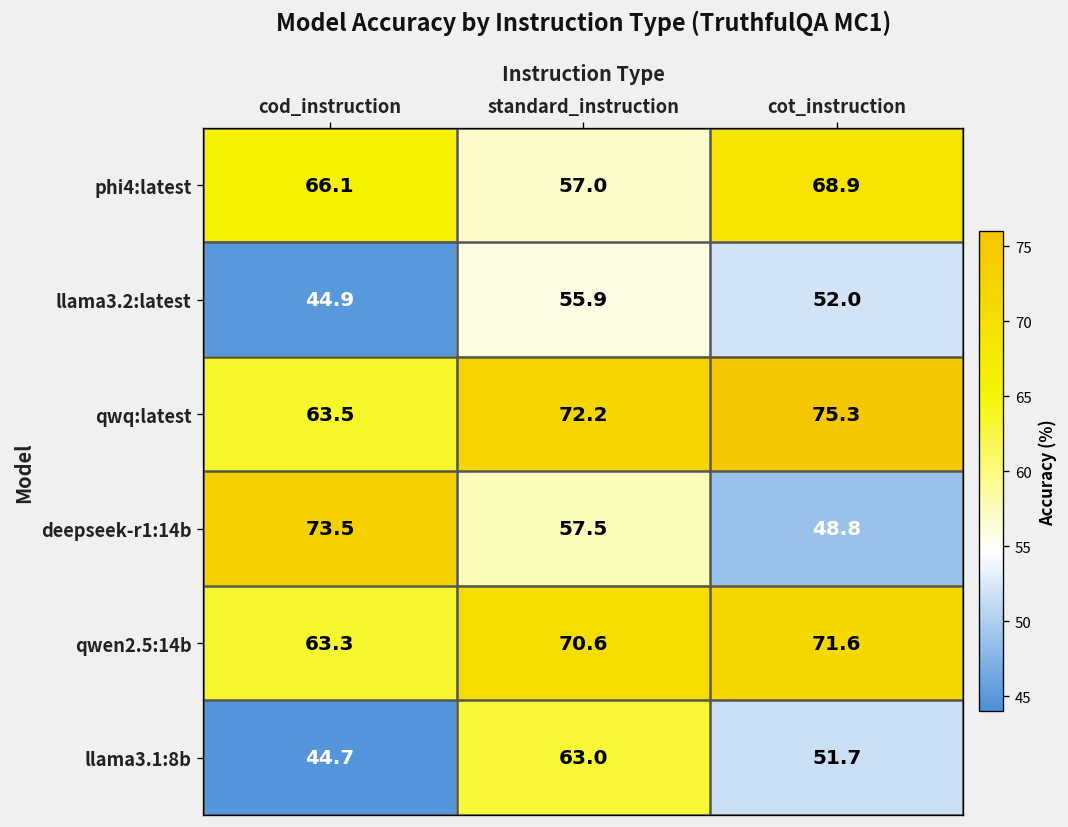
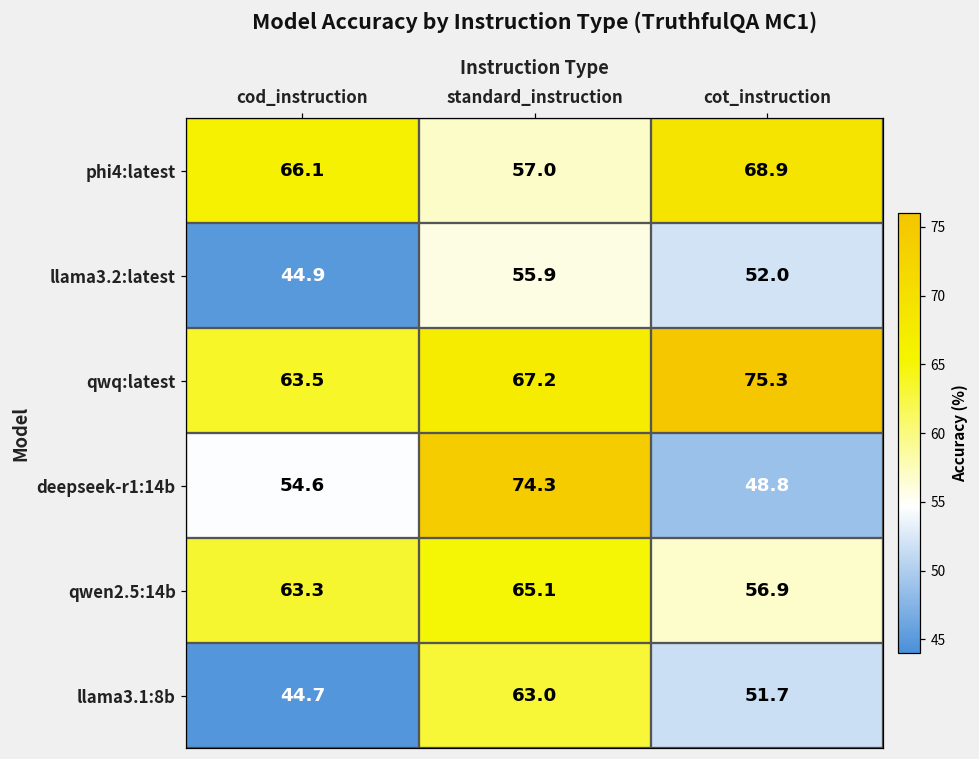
qwq:latest, standard_instruction: 72.2 -> 67.2
deepseek-r1:14b, cod_instruction: 73.5 -> 54.6
deepseek-r1:14b, standard_instruction: 57.5 -> 74.3
qwen2.5:14b, standard_instruction: 70.6 -> 65.1
qwen2.5:14b, cot_instruction: 71.6 -> 56.9
